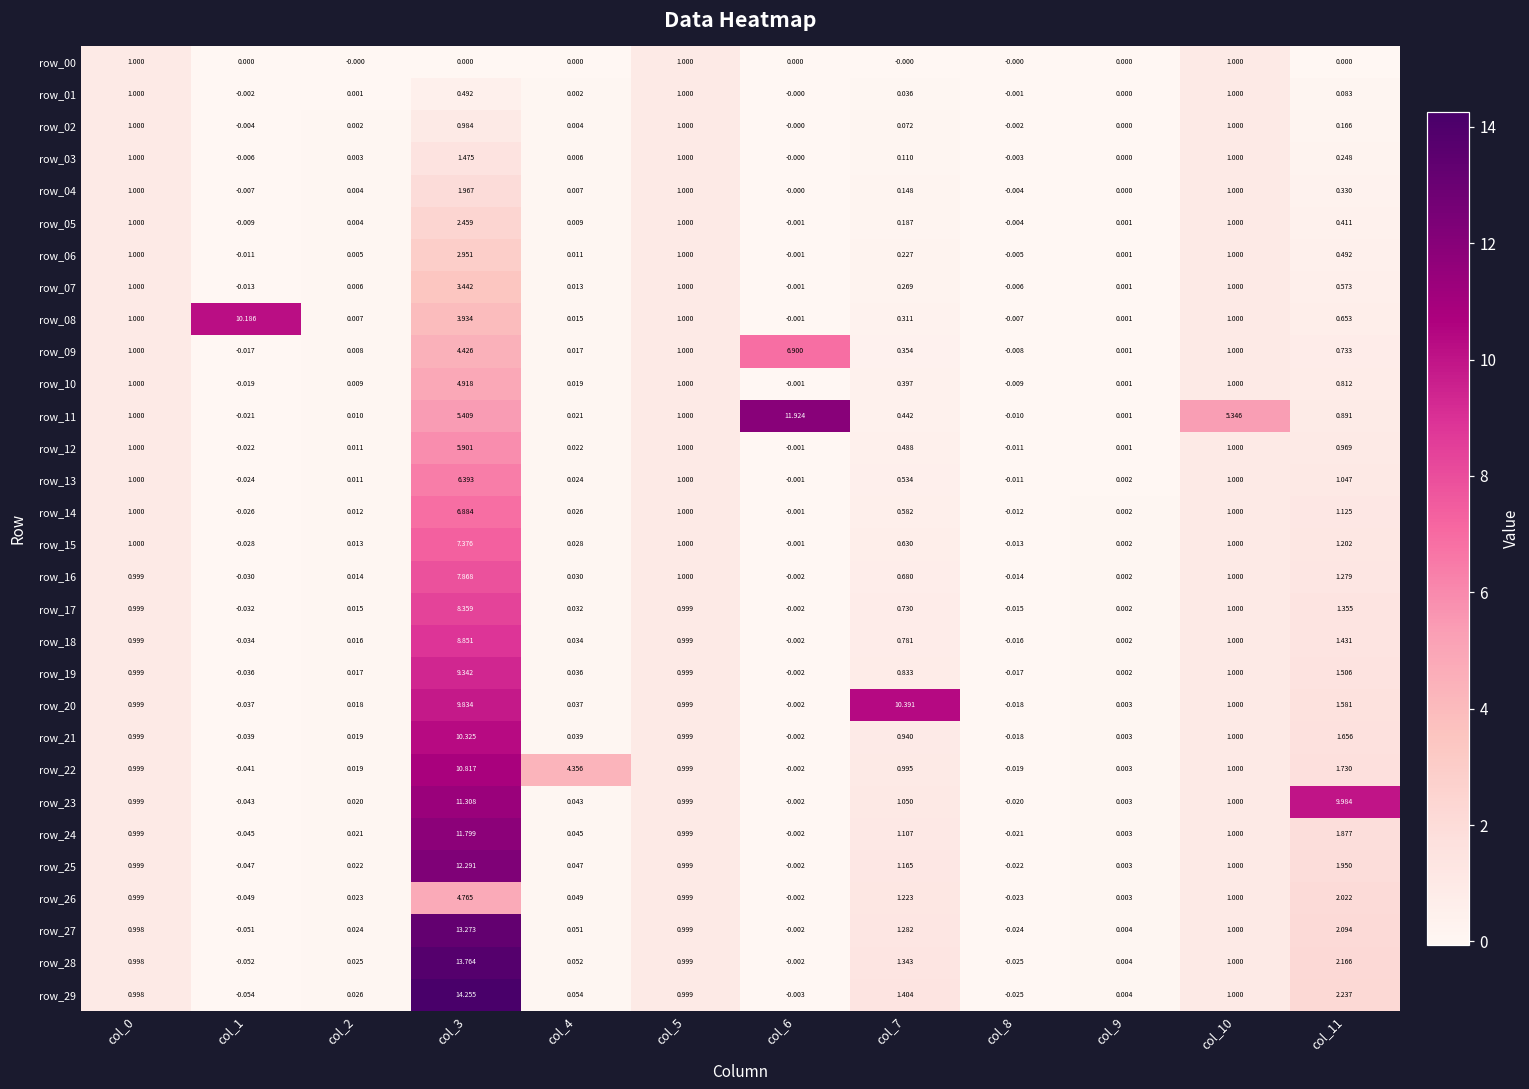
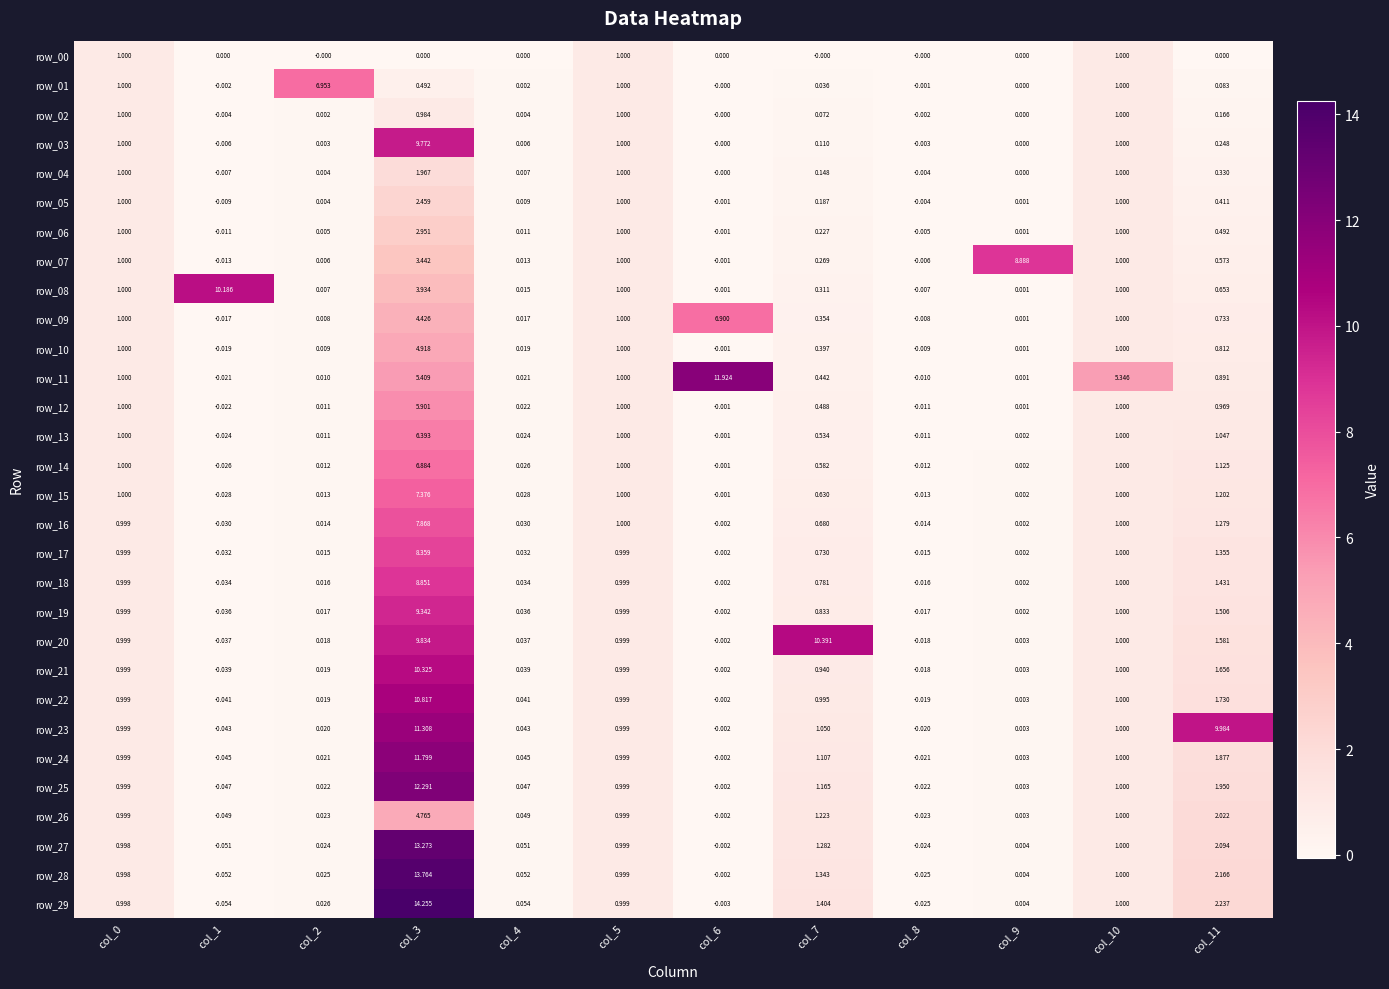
row_01, col_2: 0.001 -> 6.953
row_03, col_3: 1.475 -> 9.772
row_07, col_9: 0.001 -> 8.888
row_22, col_4: 4.356 -> 0.041
